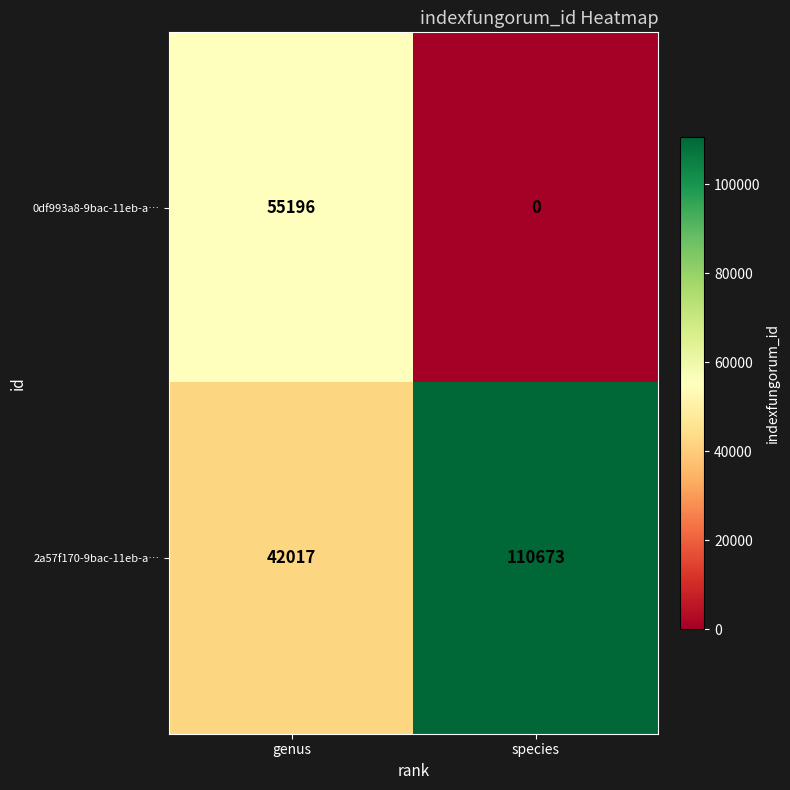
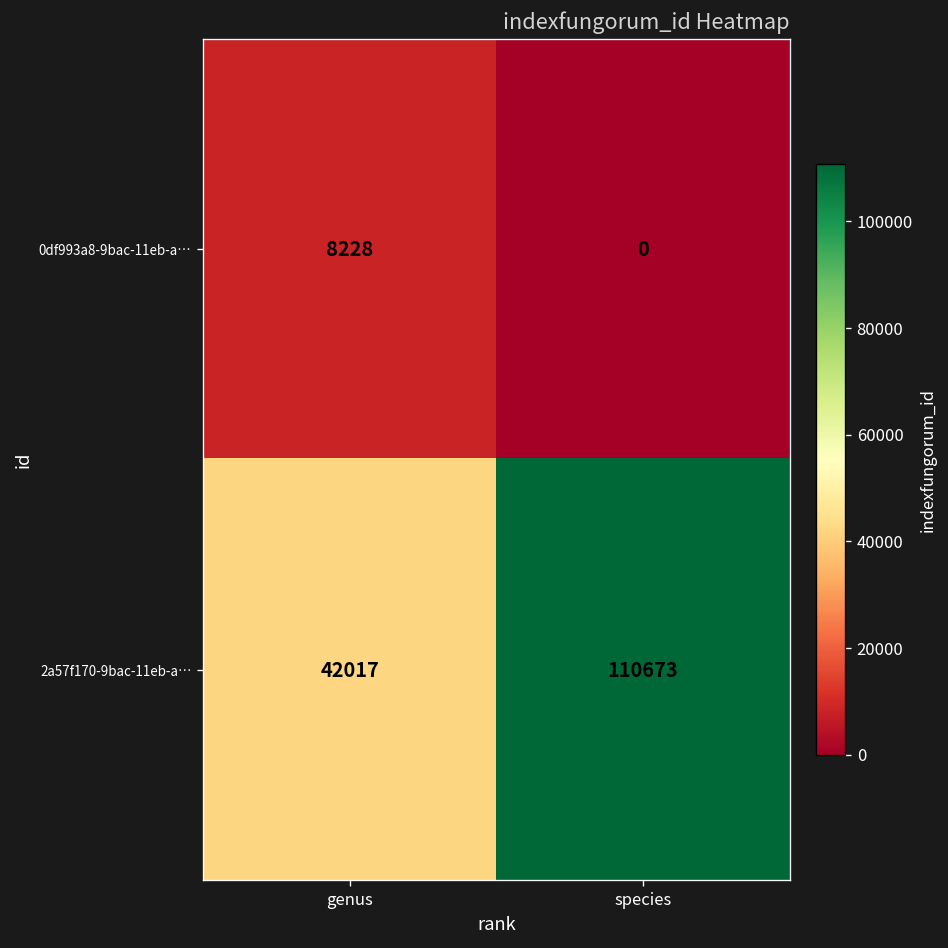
0df993a8-9bac-11eb-a…, genus: 55196 -> 8228
